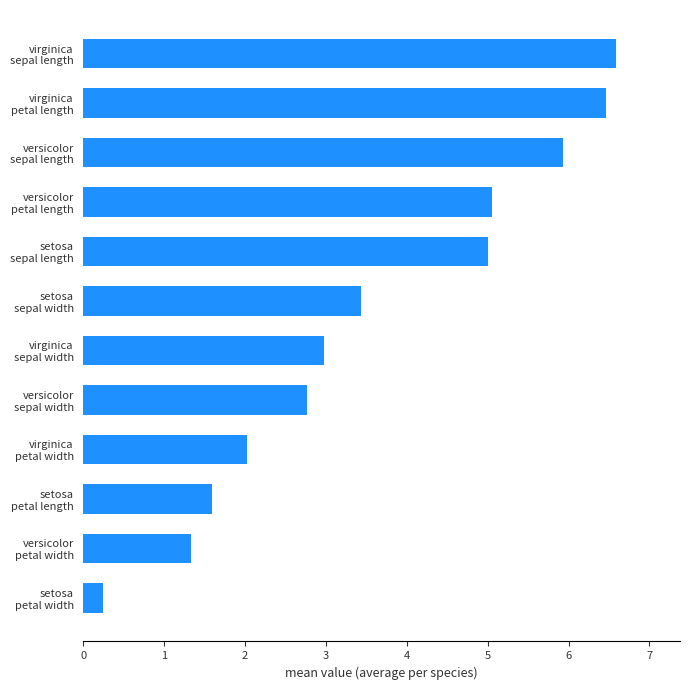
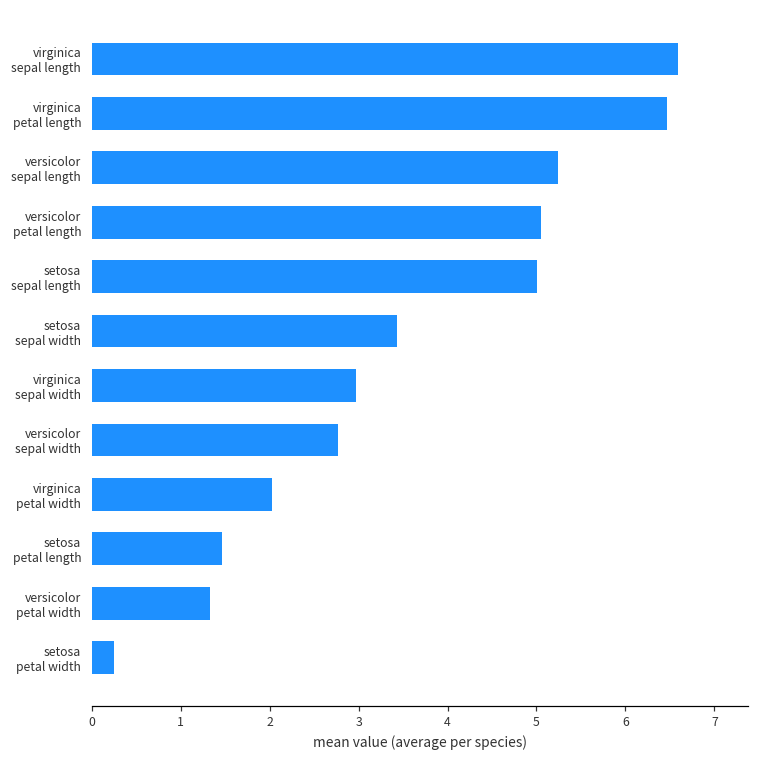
versicolor sepal length: 5.9 -> 5.2
setosa petal length: 1.6 -> 1.5
